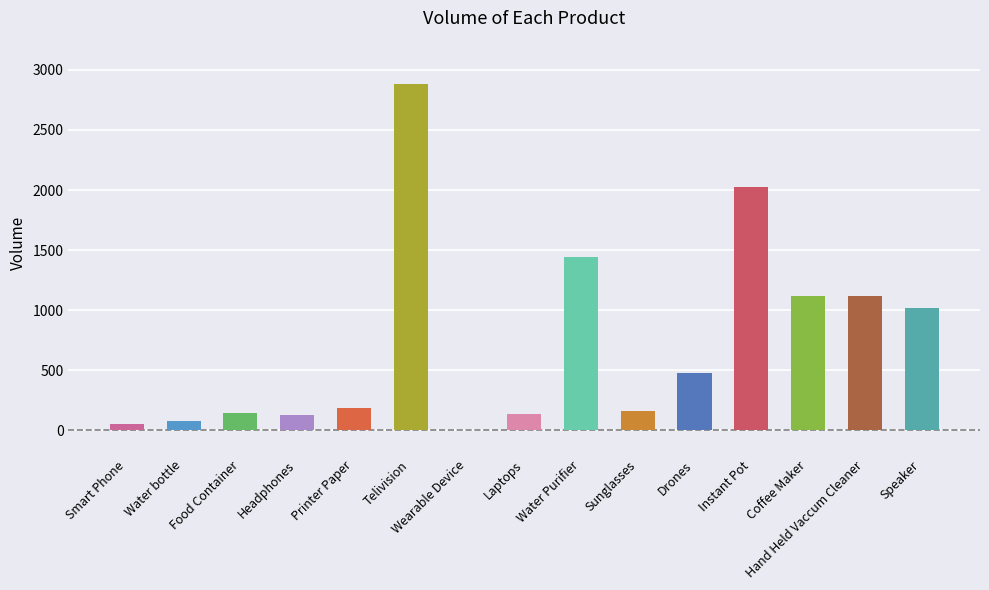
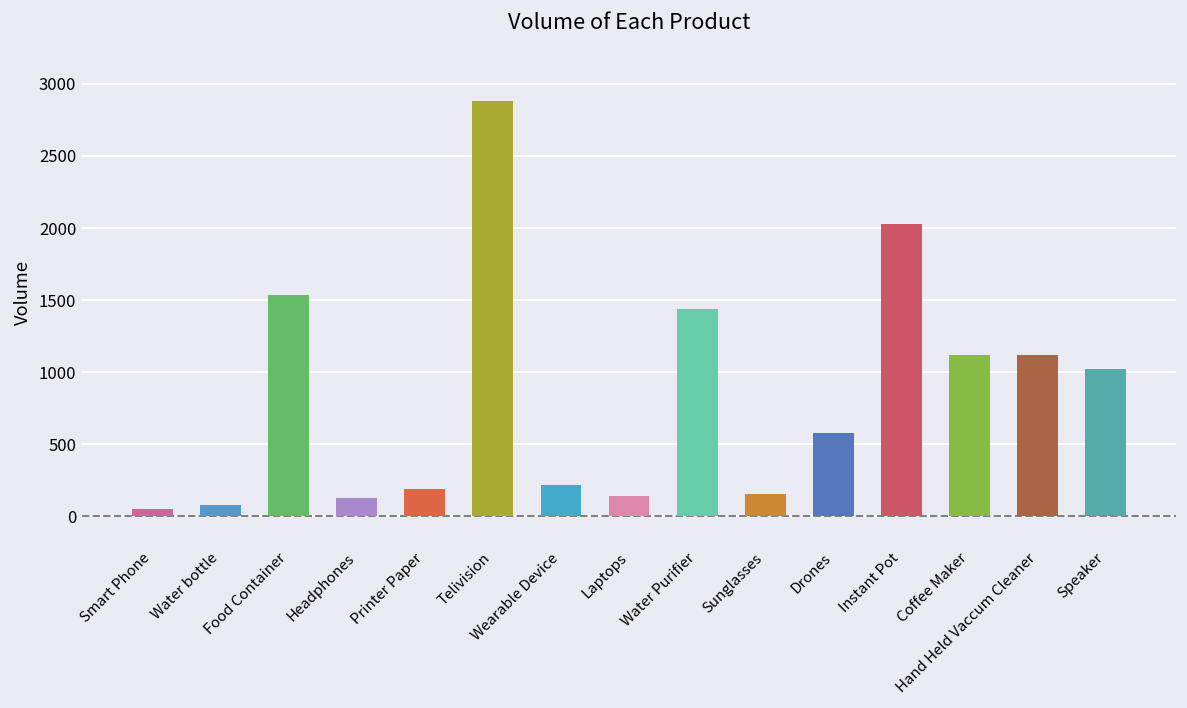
Food Container: 150 -> 1540
Wearable Device: 0 -> 220
Drones: 480 -> 580
